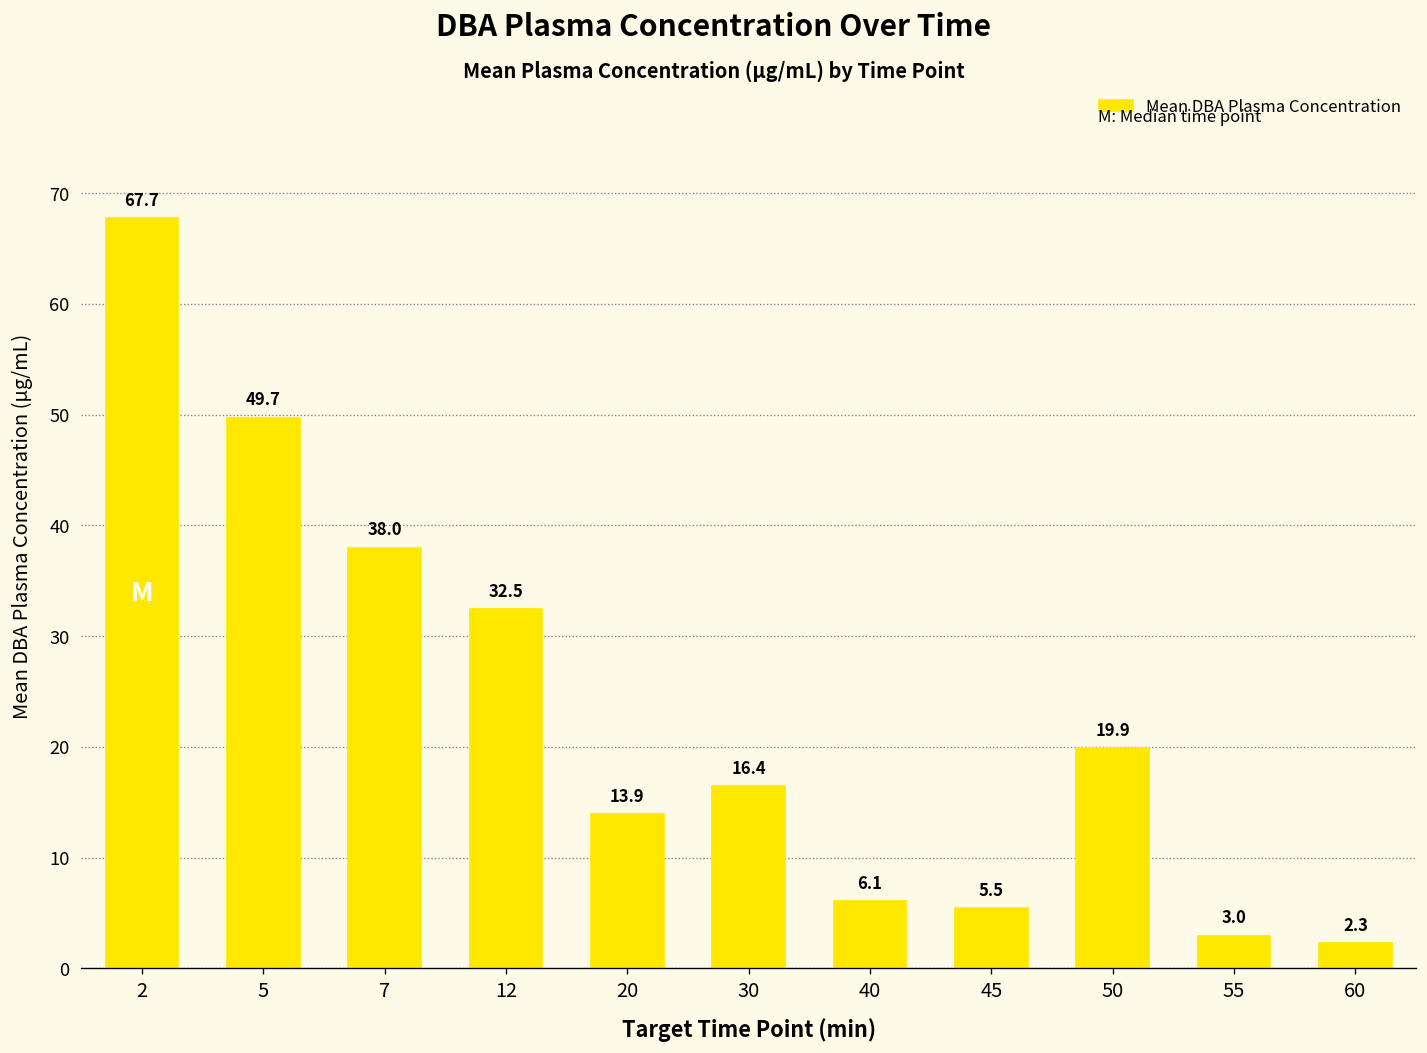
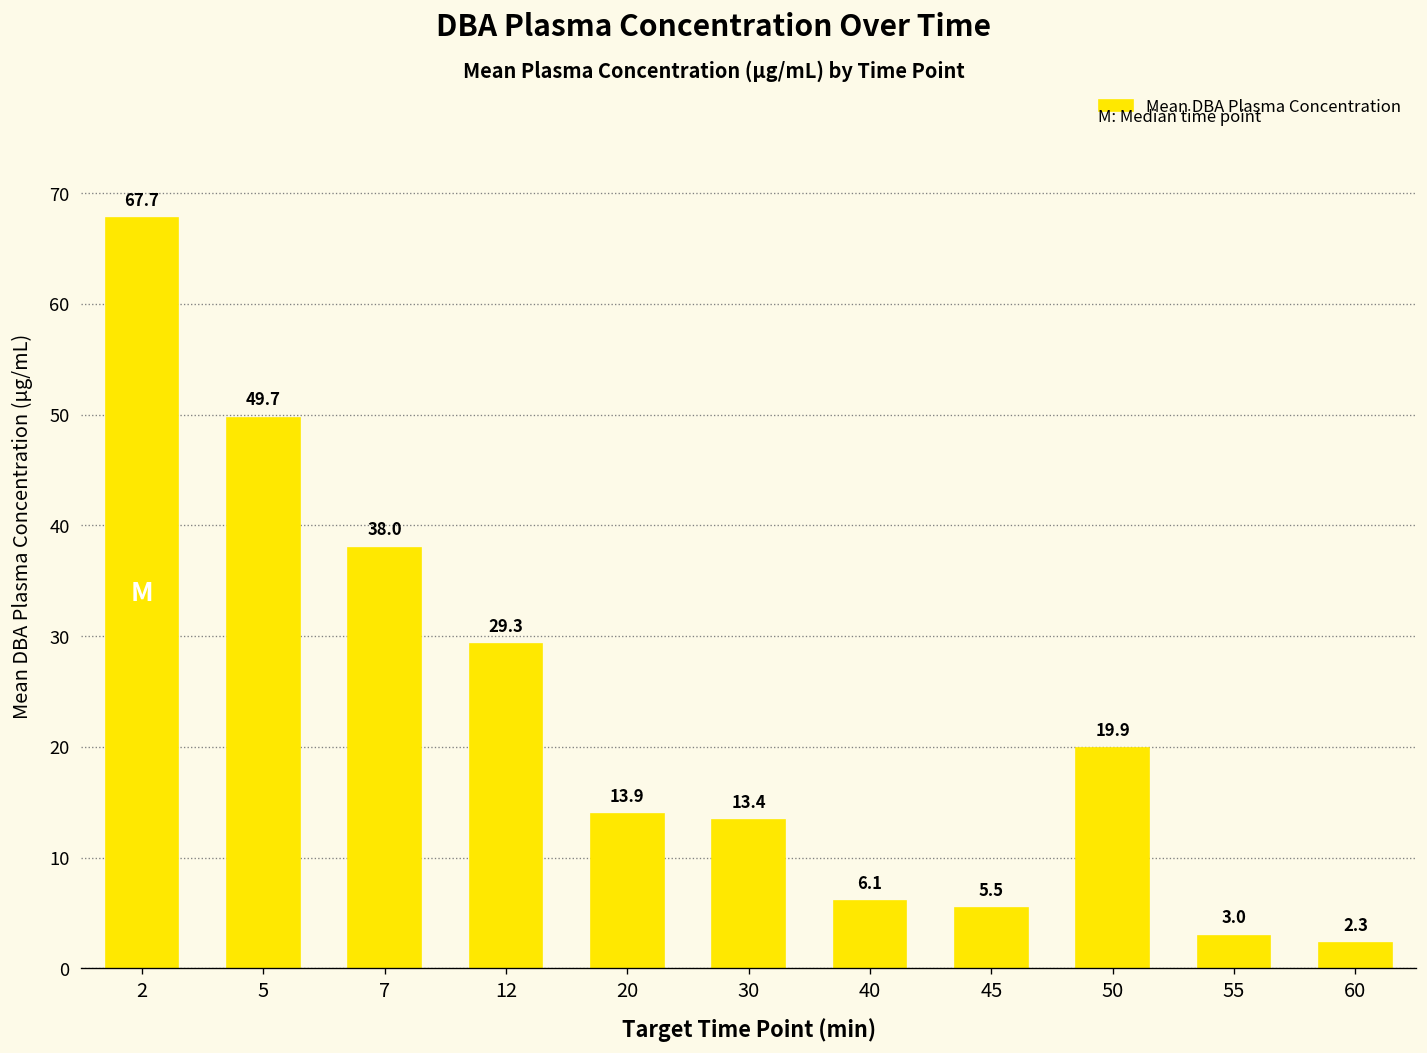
12: 32.5 -> 29.3
30: 16.4 -> 13.4
